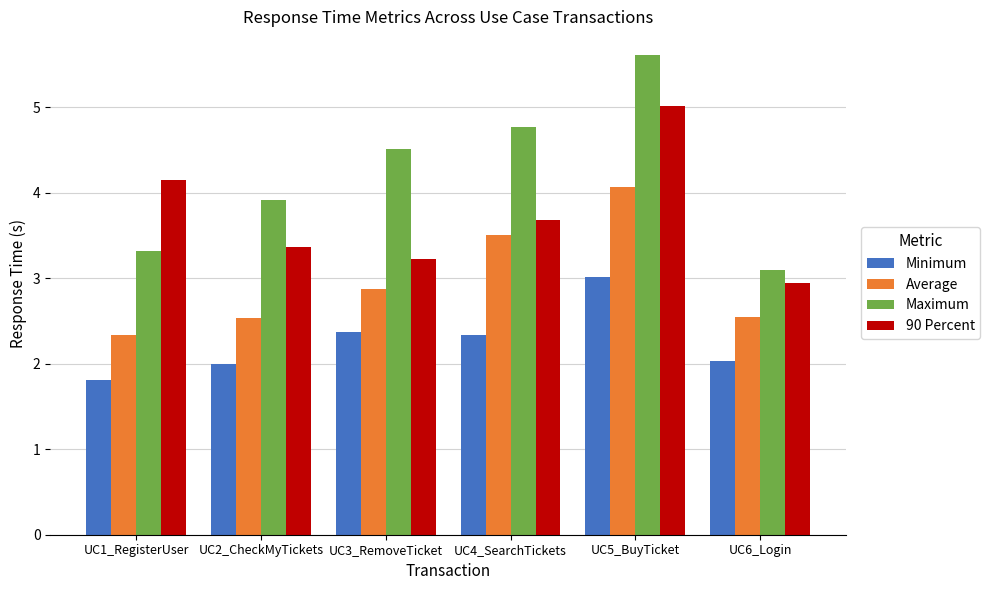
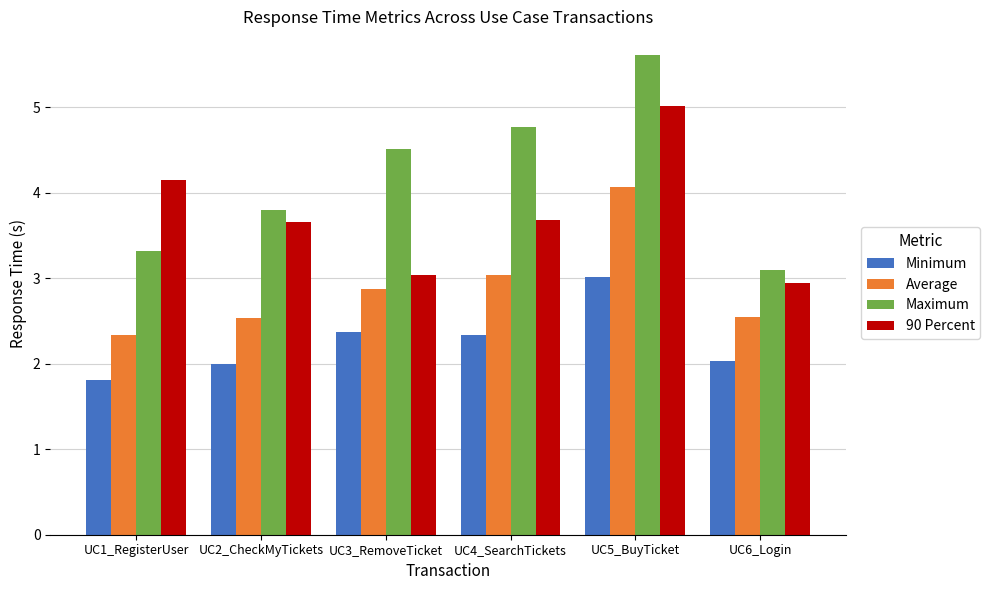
Maximum, UC2_CheckMyTickets: 3.9 -> 3.8
90 Percent, UC2_CheckMyTickets: 3.4 -> 3.7
90 Percent, UC3_RemoveTicket: 3.2 -> 3.0
Average, UC4_SearchTickets: 3.5 -> 3.0
